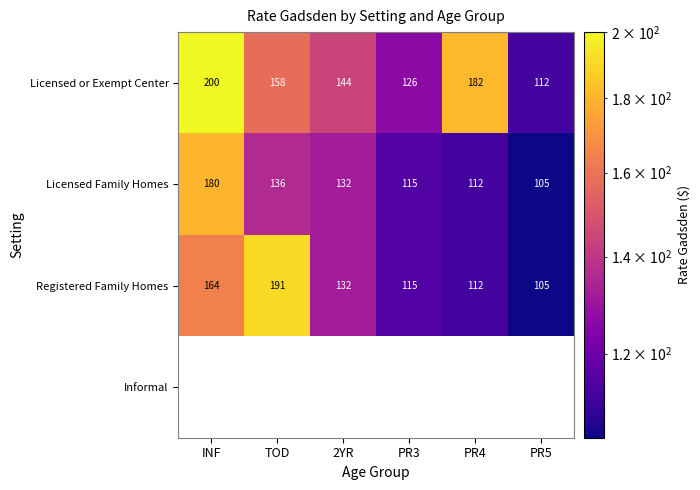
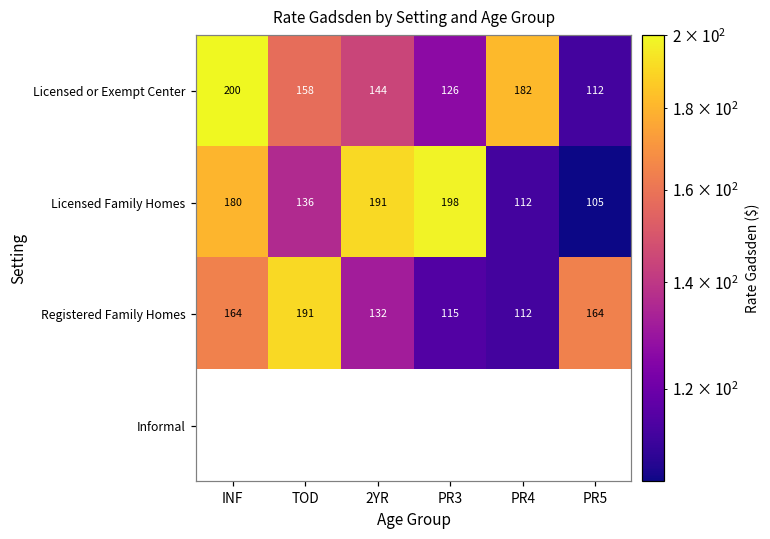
Licensed Family Homes, 2YR: 132 -> 191
Licensed Family Homes, PR3: 115 -> 198
Registered Family Homes, PR5: 105 -> 164
